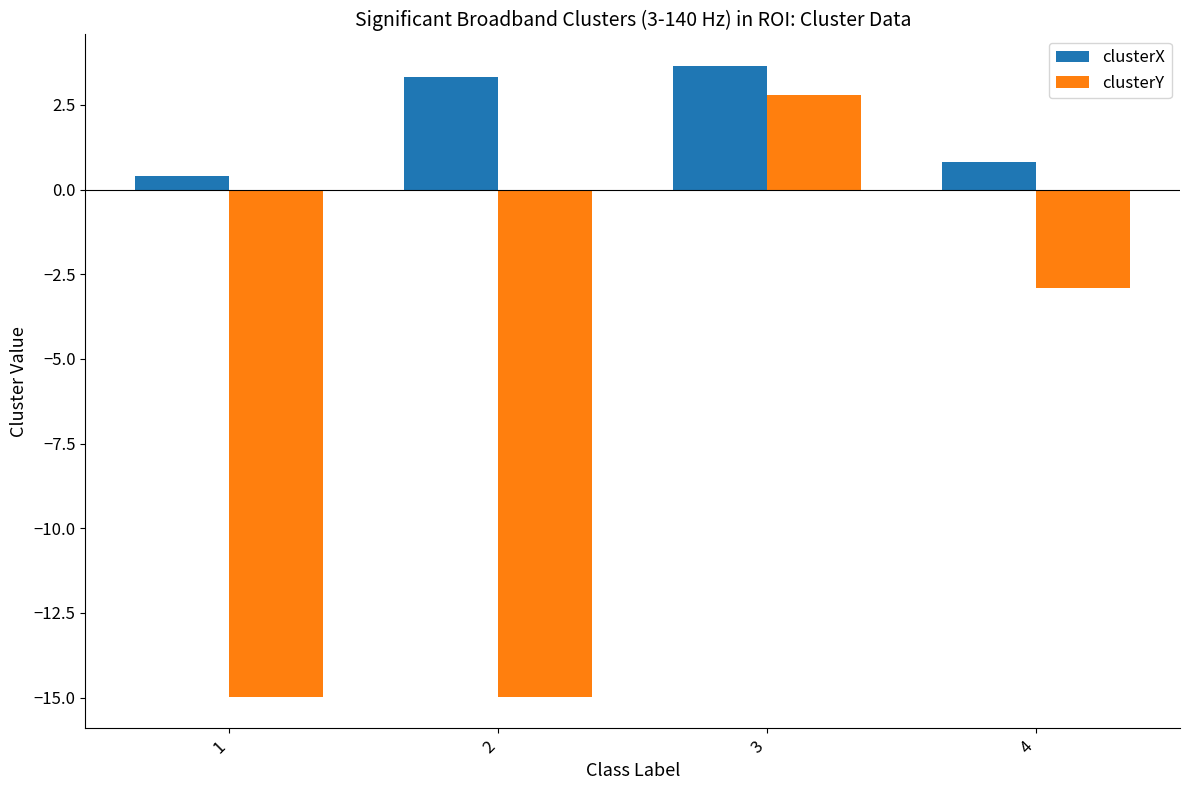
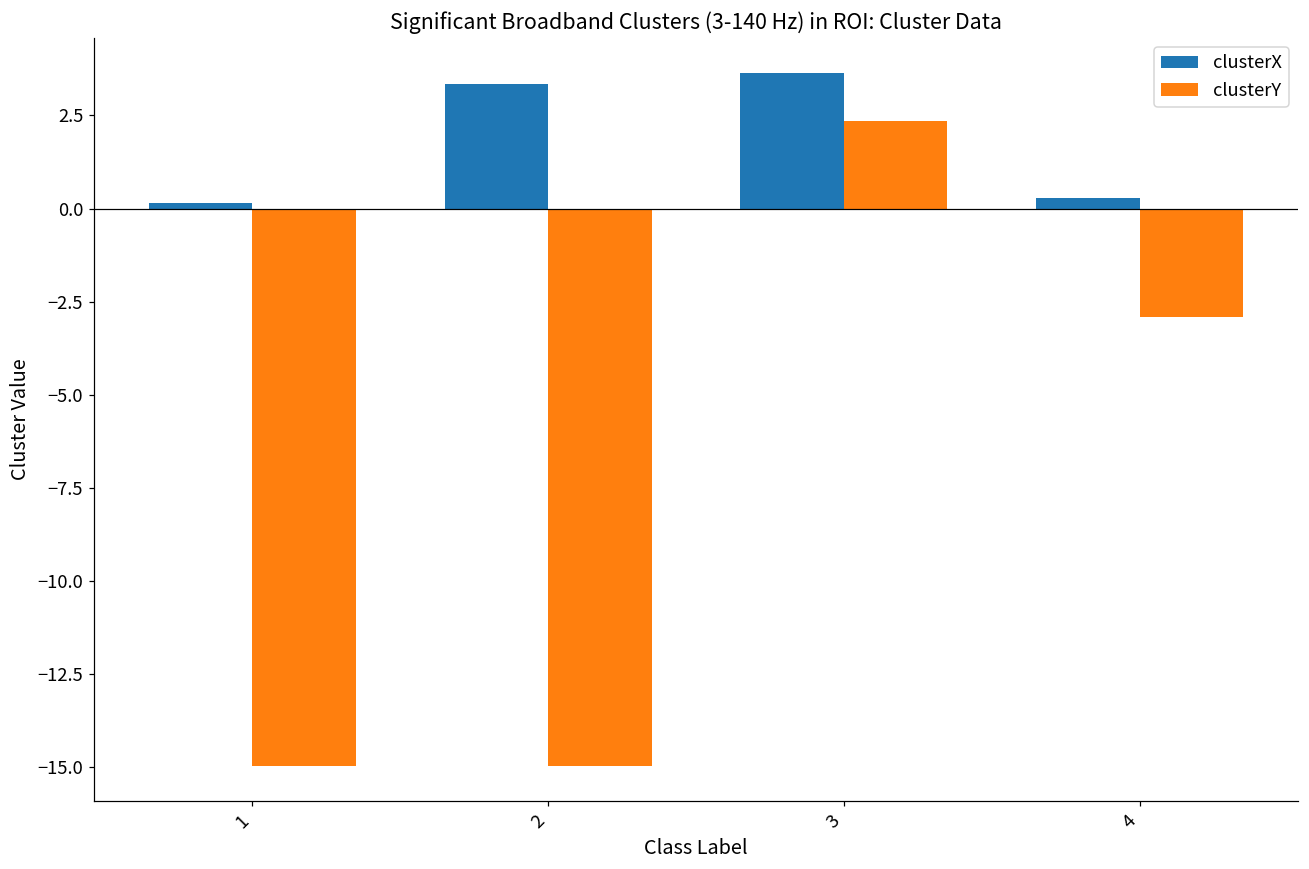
clusterX, 1: 0.4 -> 0.2
clusterY, 3: 2.8 -> 2.3
clusterX, 4: 0.8 -> 0.3
